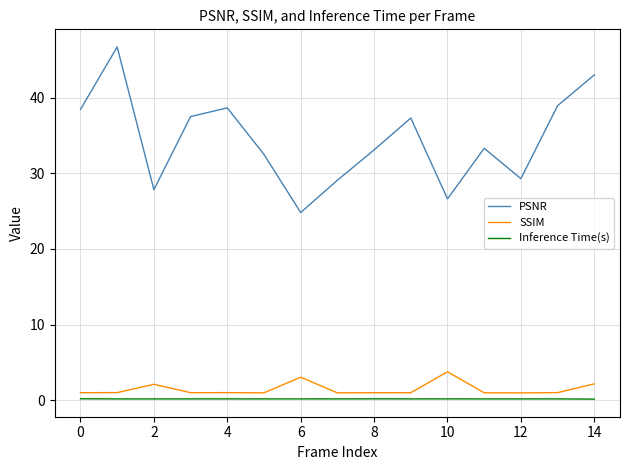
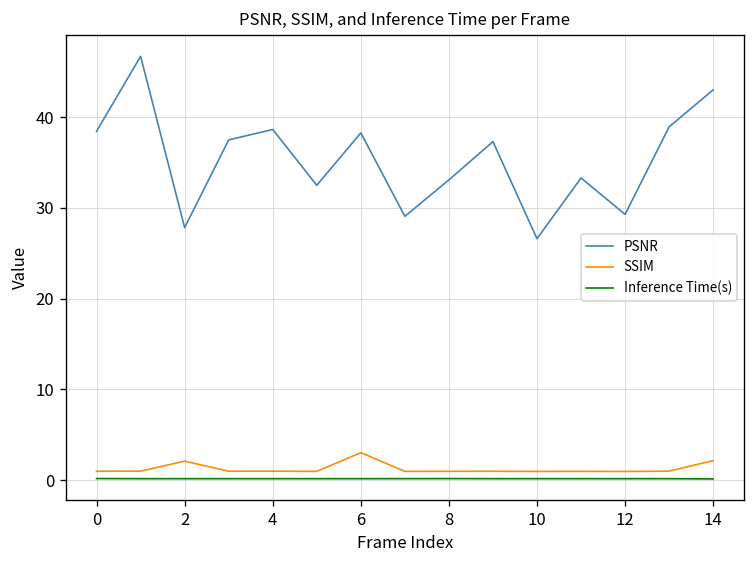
PSNR, 6: 25 -> 38
SSIM, 10: 4 -> 1
